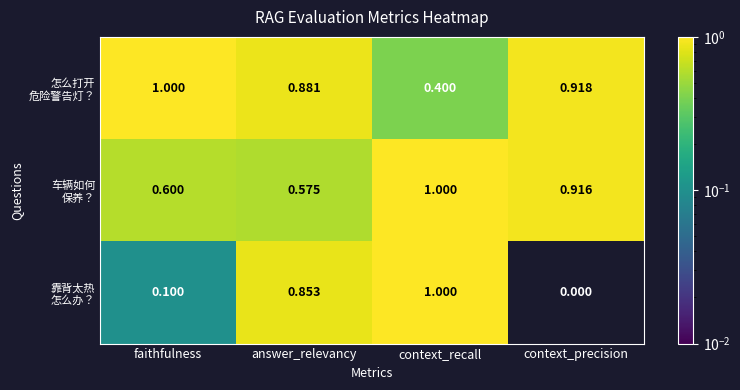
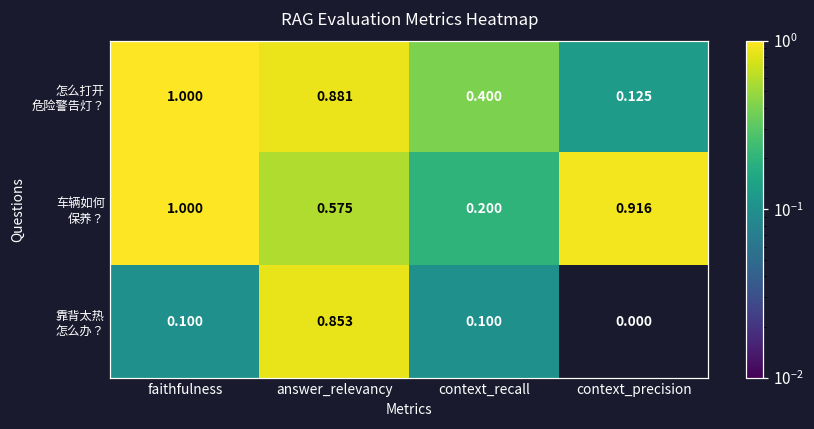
怎么打开 危险警告灯？, context_precision: 0.918 -> 0.125
车辆如何 保养？, faithfulness: 0.600 -> 1.000
车辆如何 保养？, context_recall: 1.000 -> 0.200
靠背太热 怎么办？, context_recall: 1.000 -> 0.100
